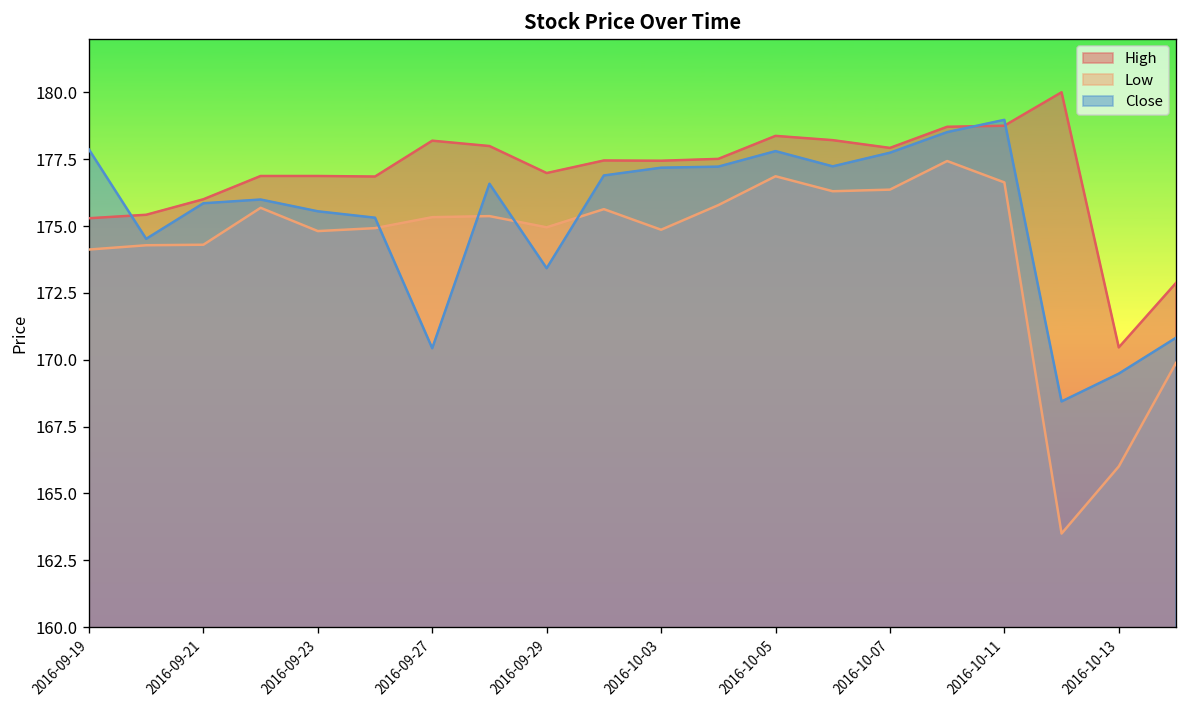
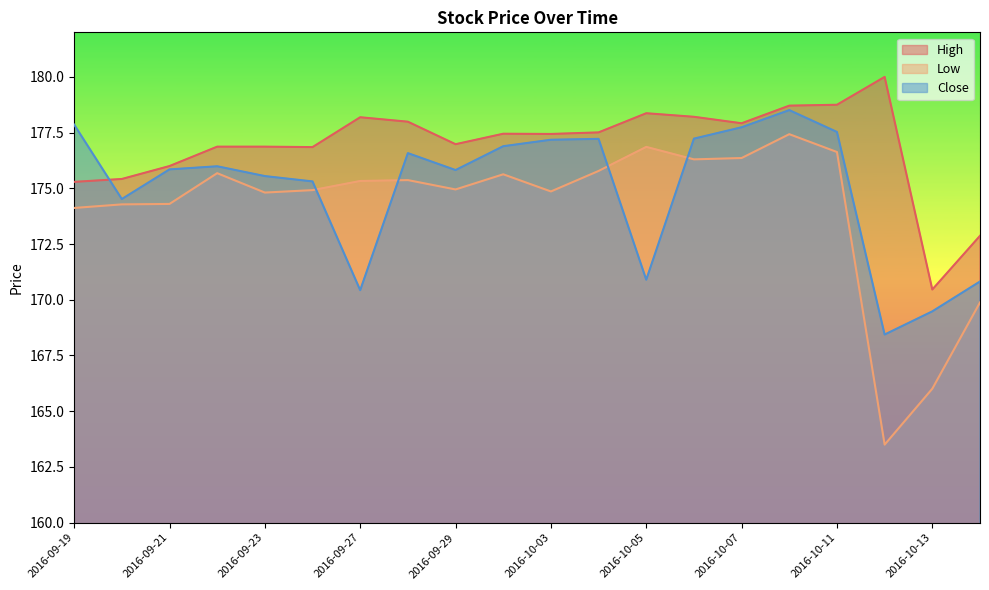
Close, 2016-09-29: 173.4 -> 175.8
Close, 2016-10-05: 177.8 -> 170.9
Close, 2016-10-11: 179.0 -> 177.5
